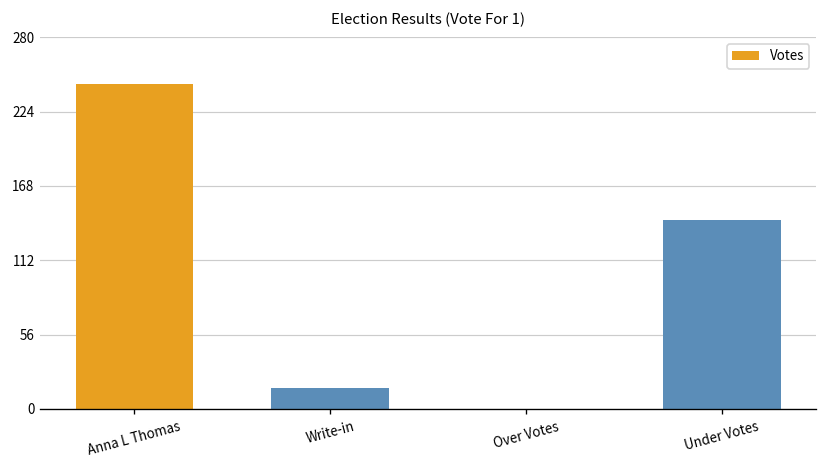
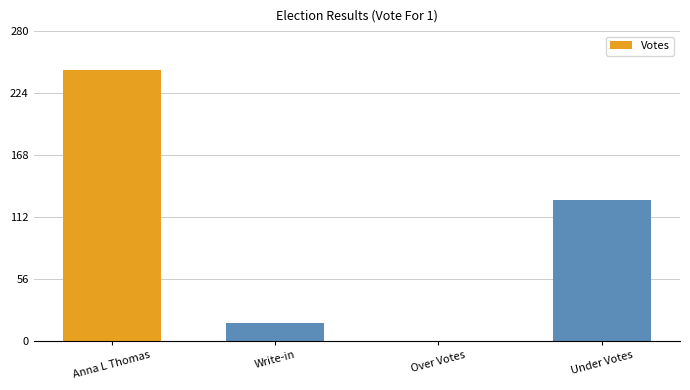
Under Votes: 142 -> 127
